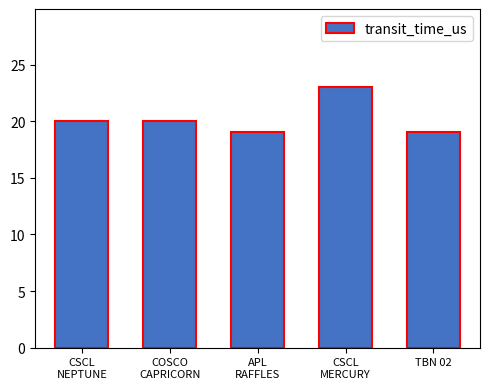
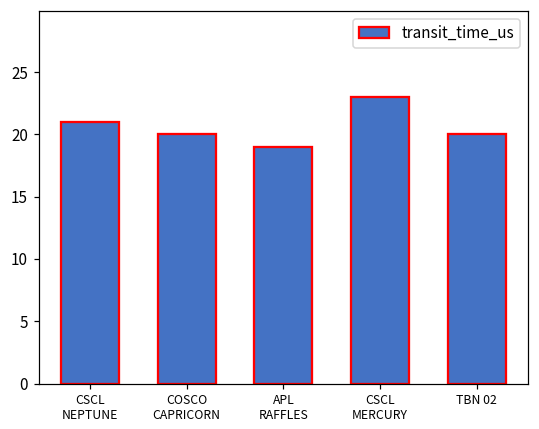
CSCL NEPTUNE: 20 -> 21
TBN 02: 19 -> 20
